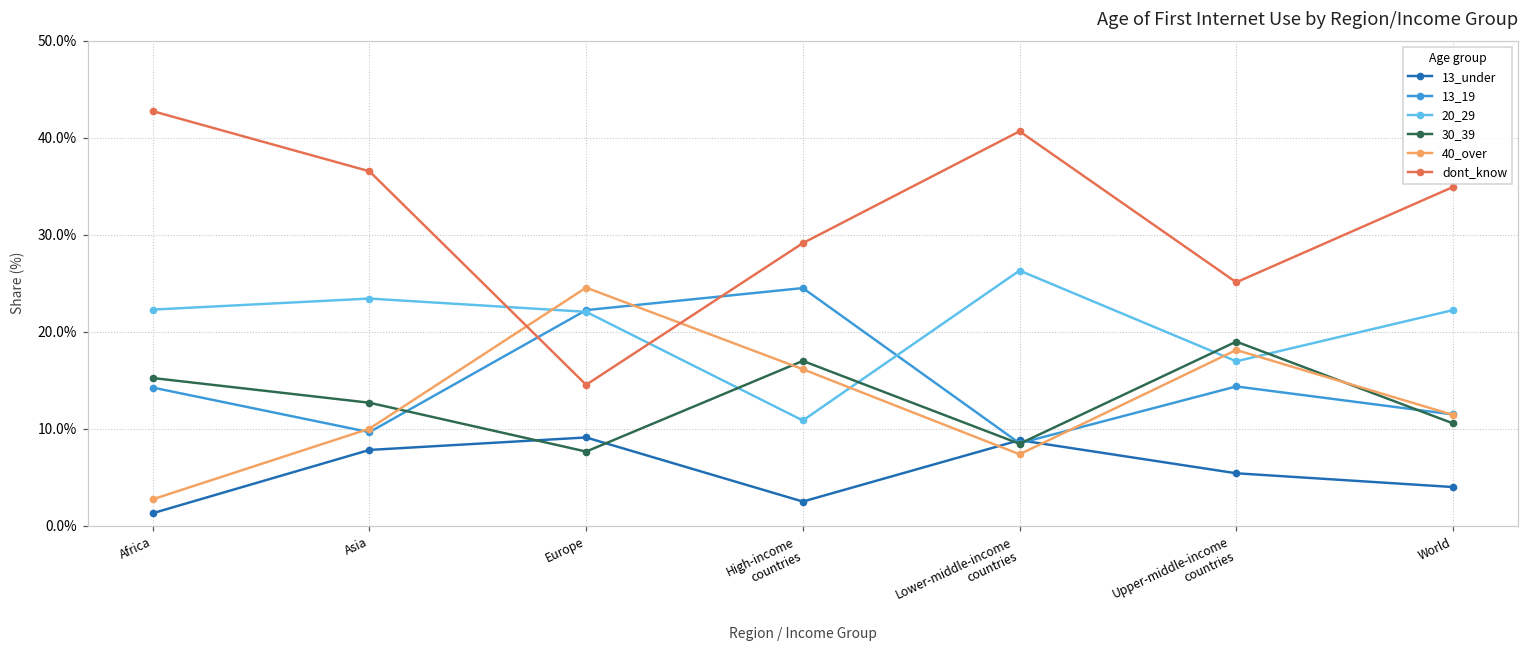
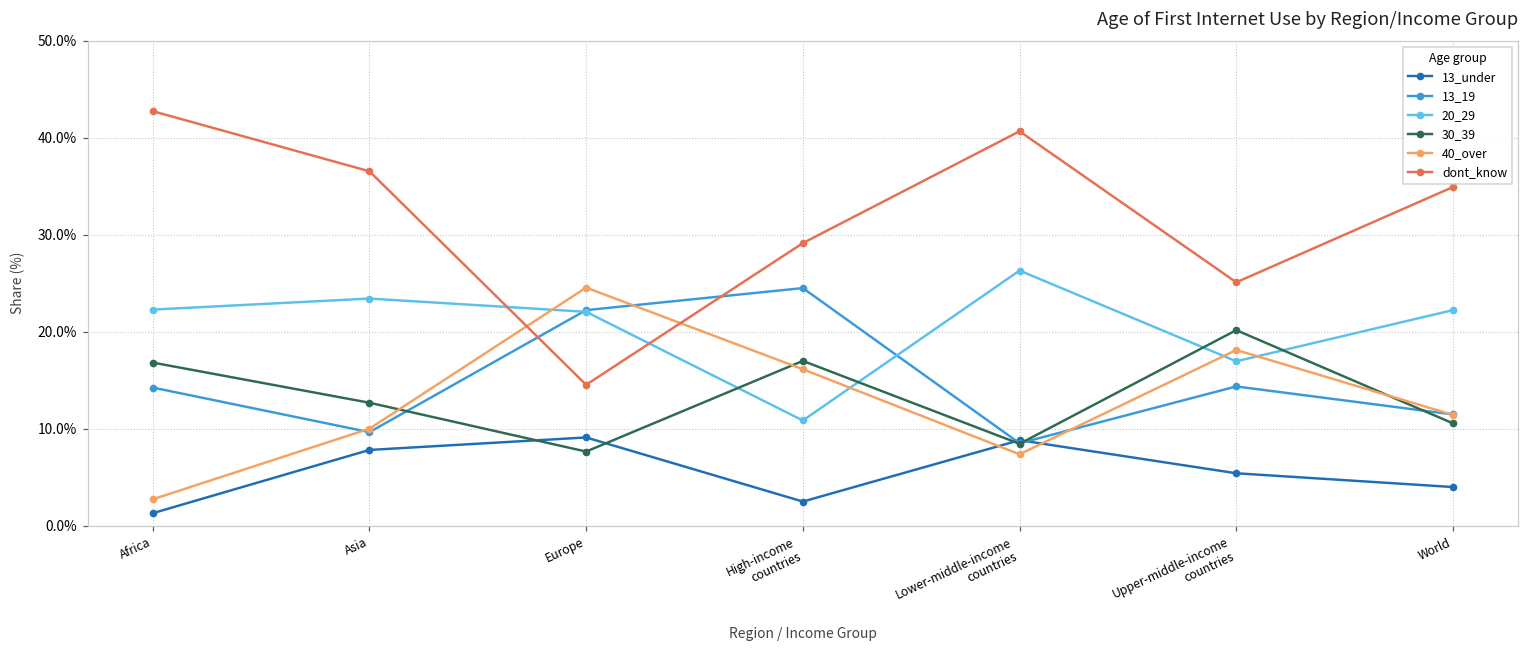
30_39, Africa: 15% -> 17%
30_39, Upper-middle-income countries: 19% -> 20%
